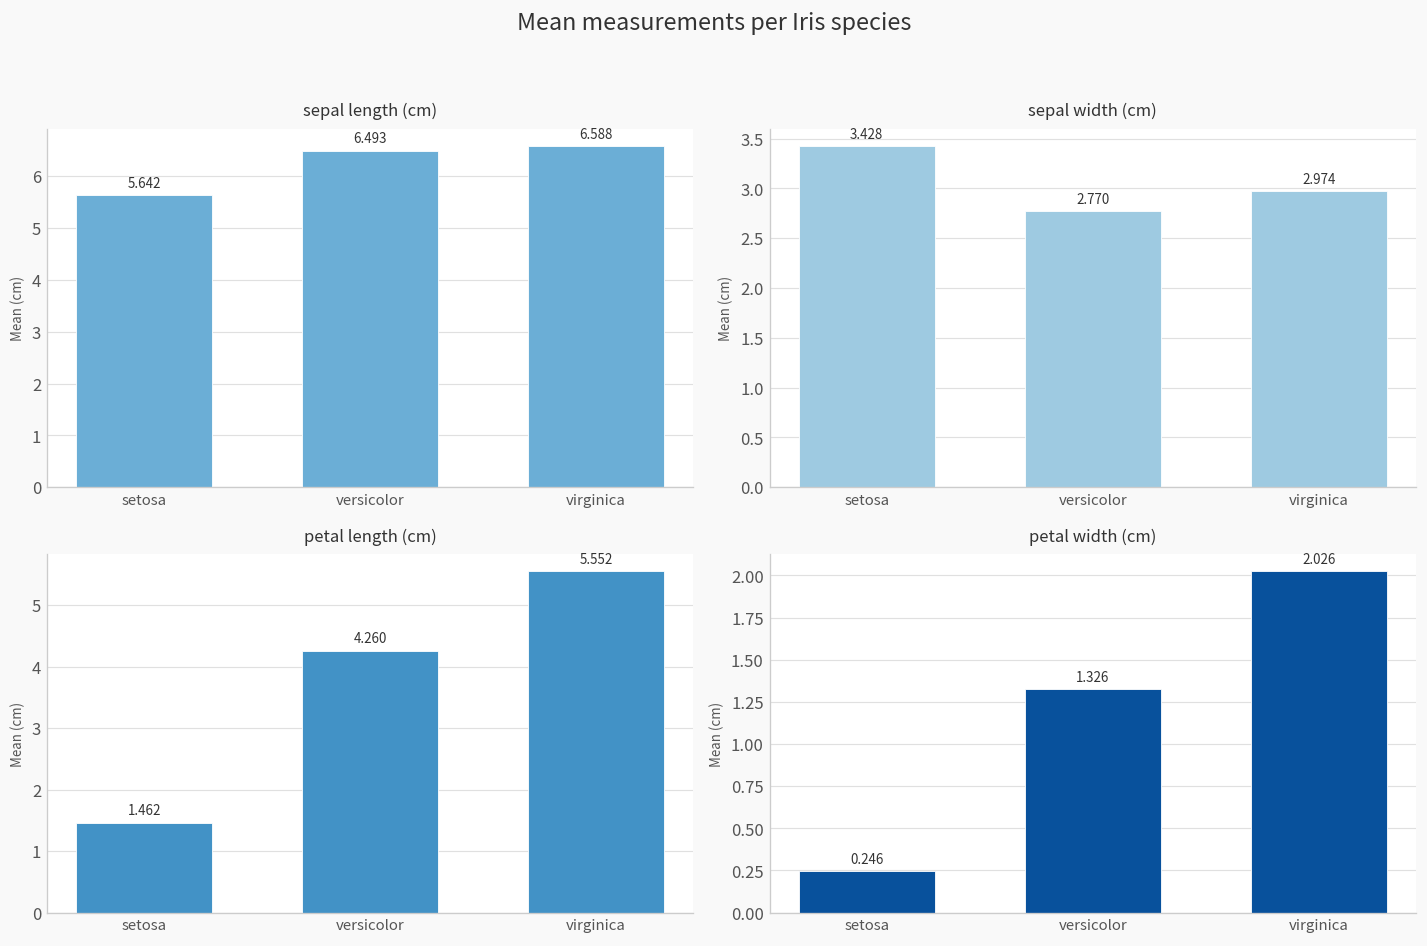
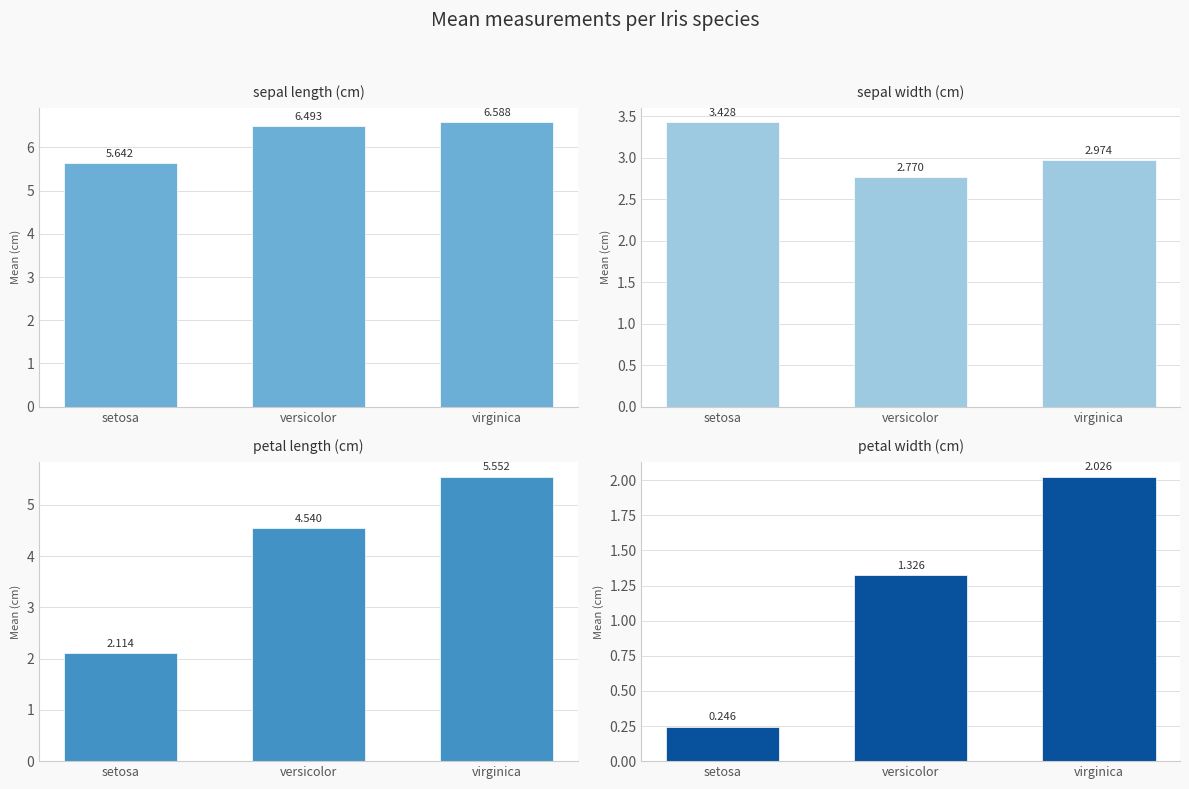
petal length (cm), setosa: 1.462 -> 2.114
petal length (cm), versicolor: 4.260 -> 4.540
